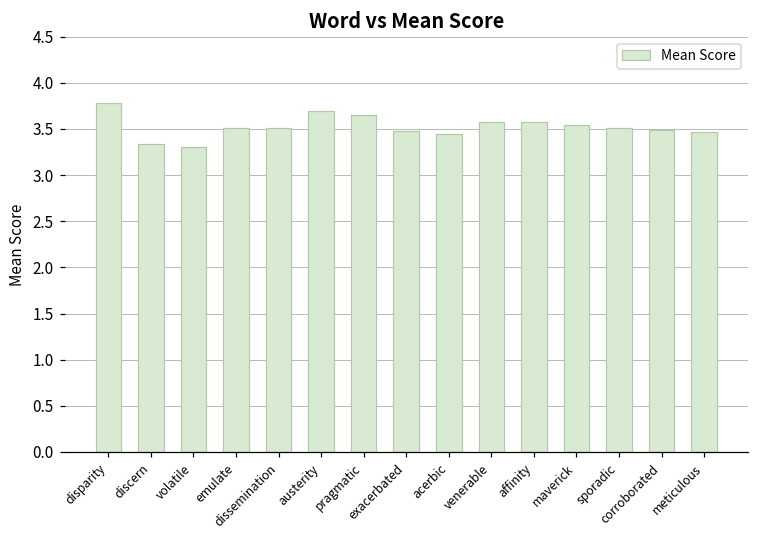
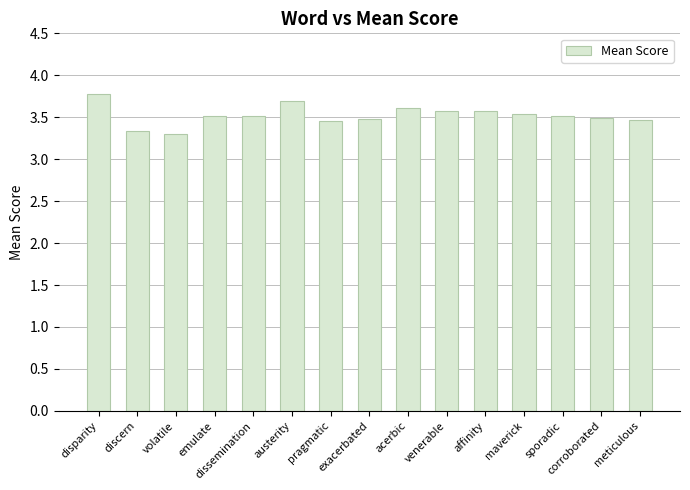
pragmatic: 3.7 -> 3.5
acerbic: 3.5 -> 3.6
